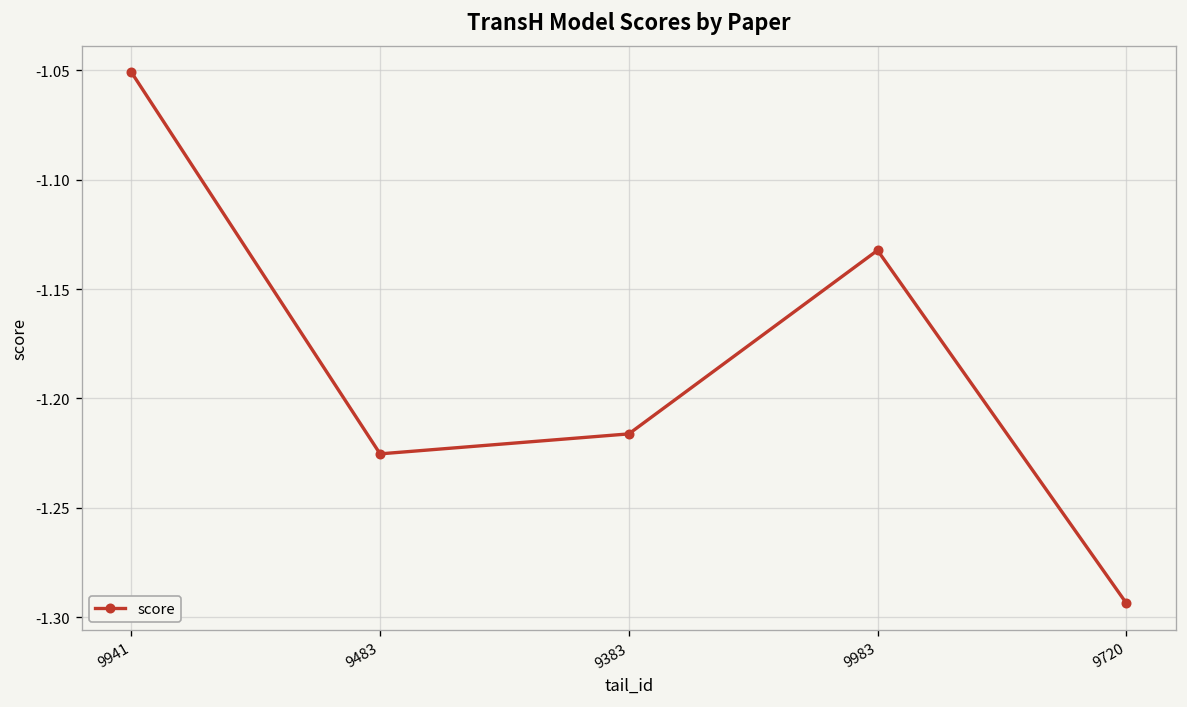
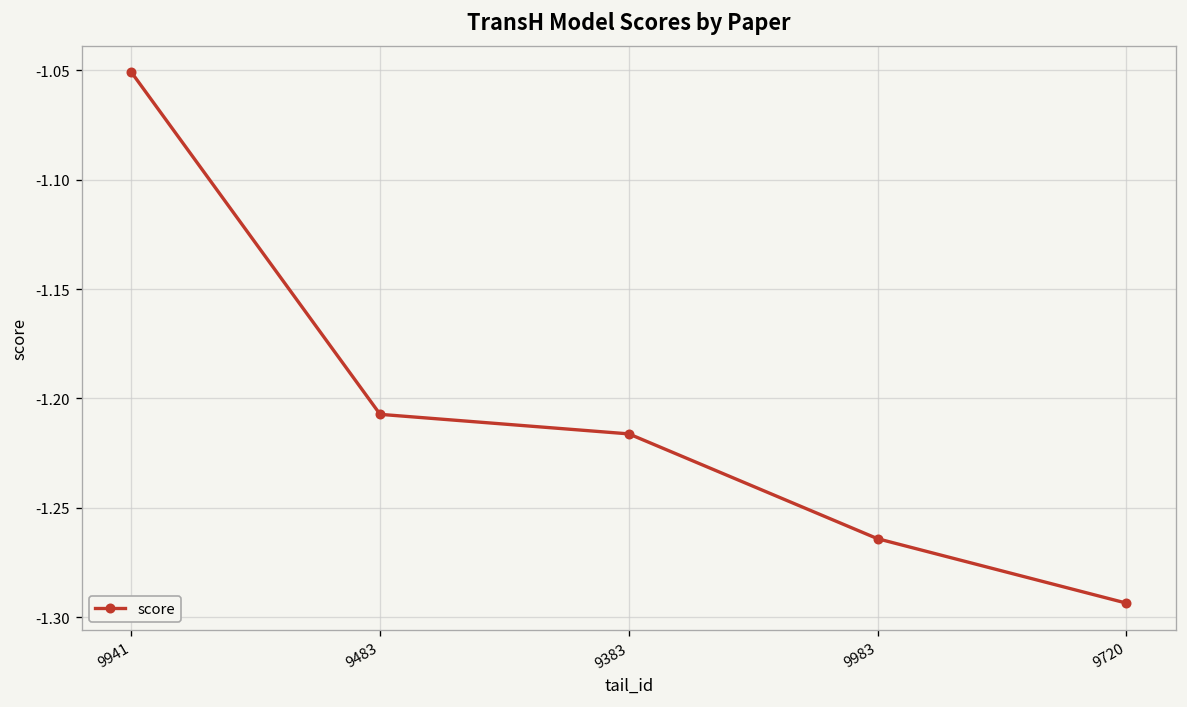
9483: -1.225 -> -1.207
9983: -1.132 -> -1.264
